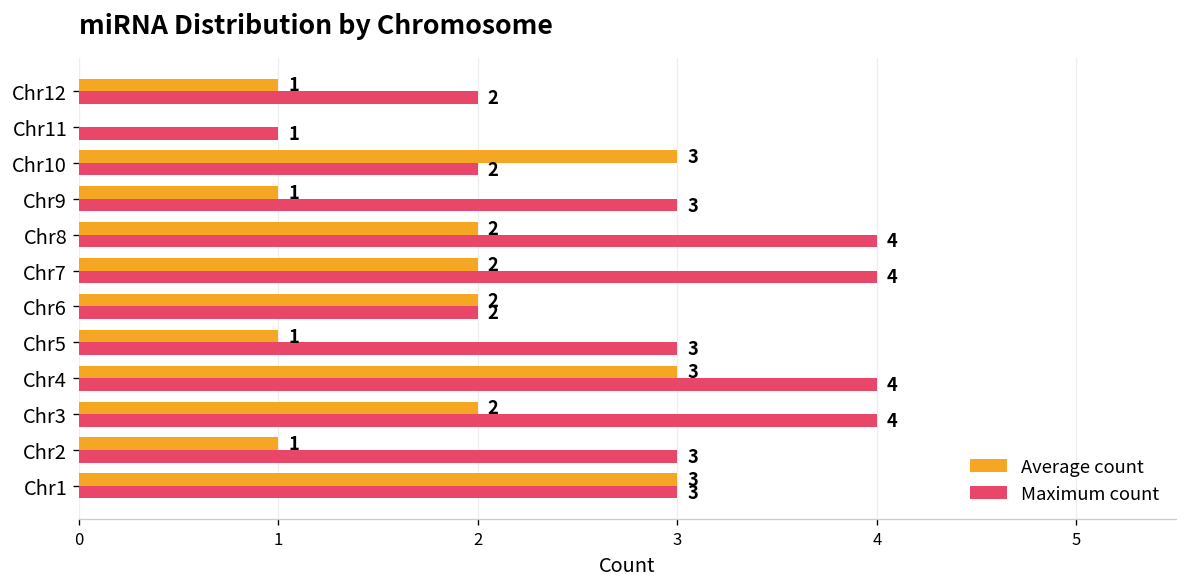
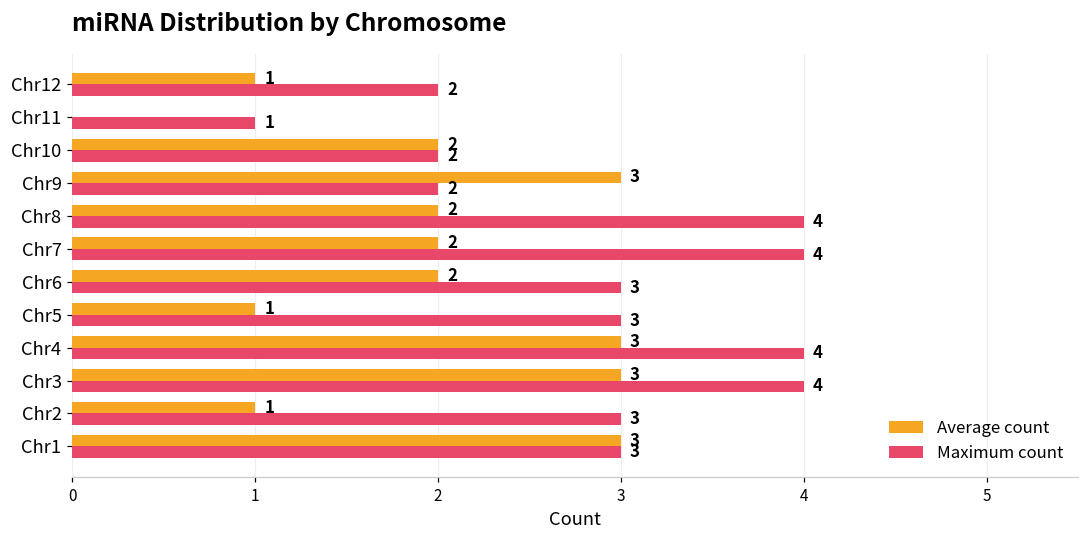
Average count, Chr10: 3 -> 2
Average count, Chr9: 1 -> 3
Maximum count, Chr9: 3 -> 2
Maximum count, Chr6: 2 -> 3
Average count, Chr3: 2 -> 3
